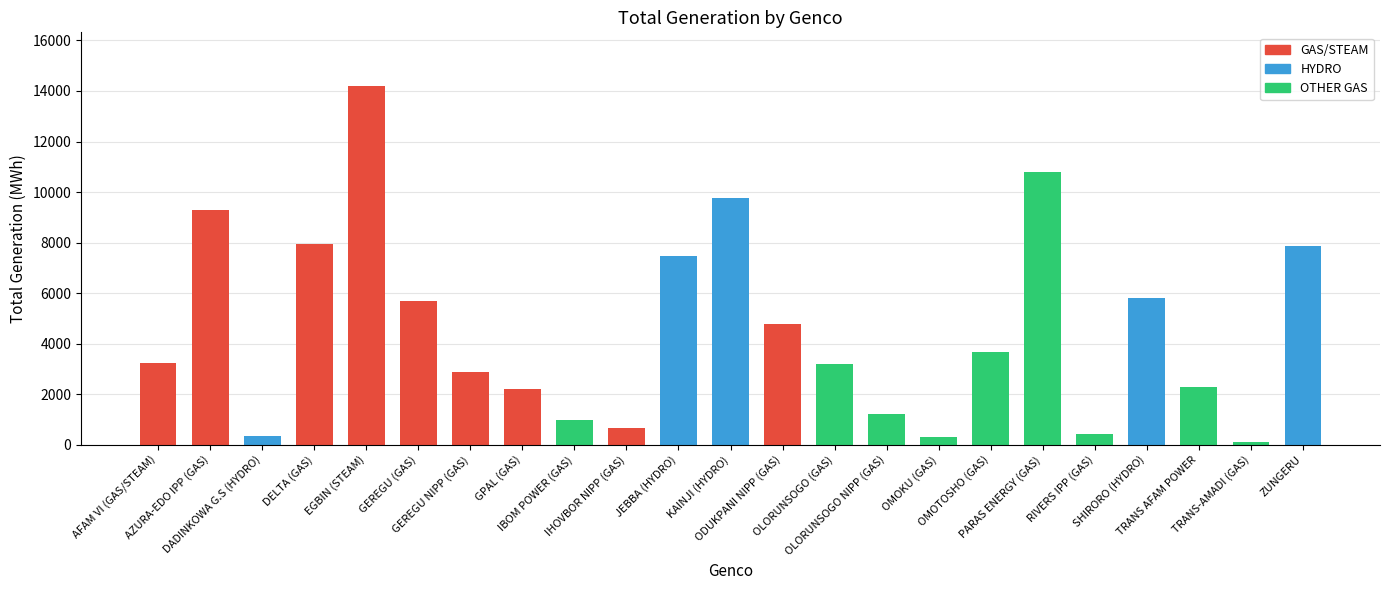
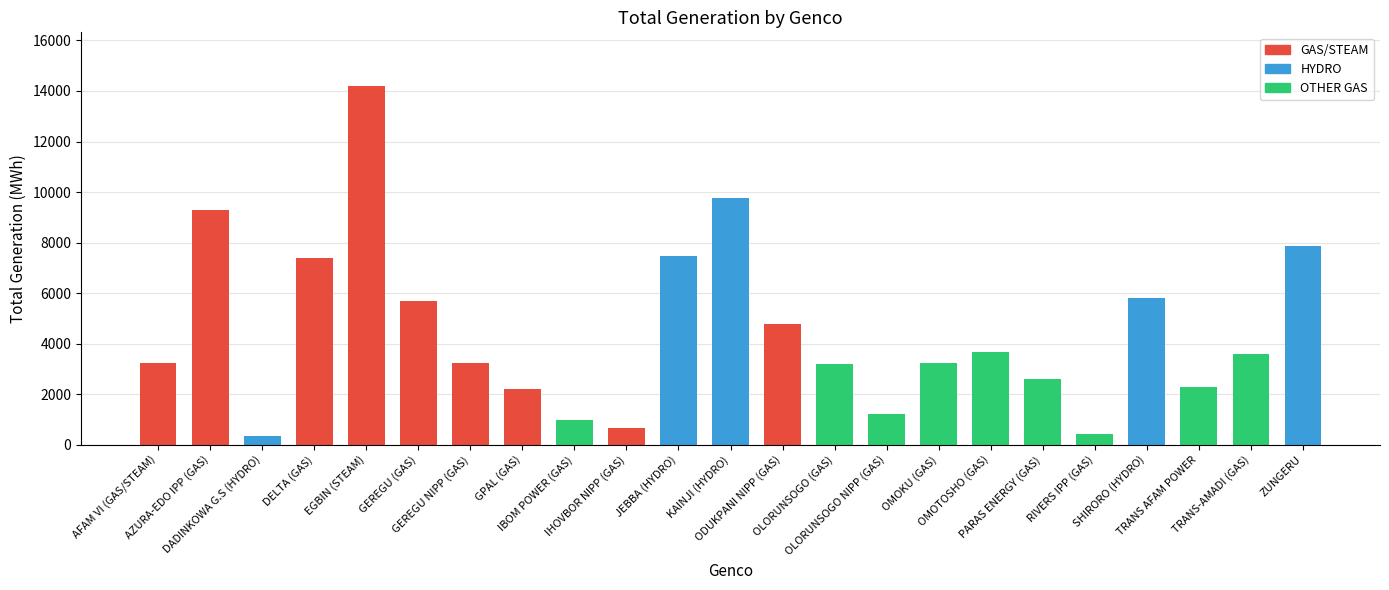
DELTA (GAS): 7900 -> 7400
GEREGU NIPP (GAS): 2900 -> 3200
OMOKU (GAS): 300 -> 3200
PARAS ENERGY (GAS): 10800 -> 2600
TRANS-AMADI (GAS): 100 -> 3600
